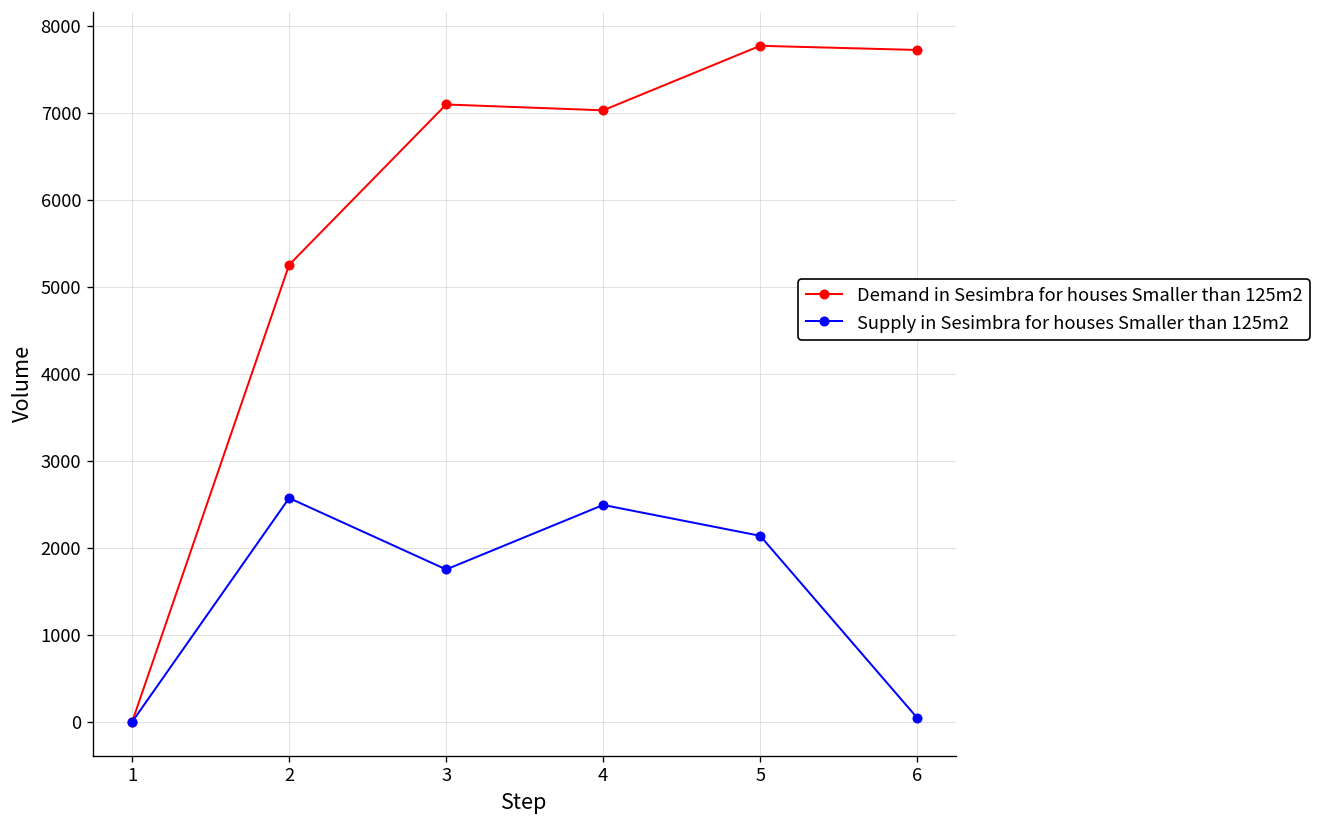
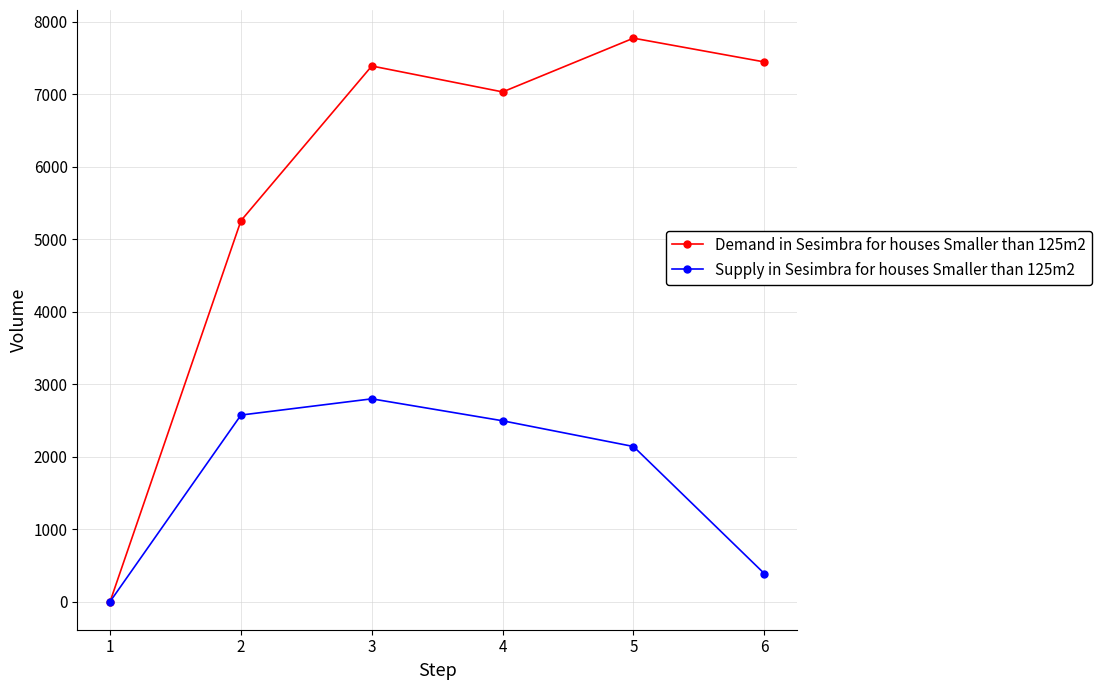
Demand in Sesimbra for houses Smaller than 125m2, 3: 7100 -> 7400
Supply in Sesimbra for houses Smaller than 125m2, 3: 1800 -> 2800
Demand in Sesimbra for houses Smaller than 125m2, 6: 7700 -> 7400
Supply in Sesimbra for houses Smaller than 125m2, 6: 0 -> 400
